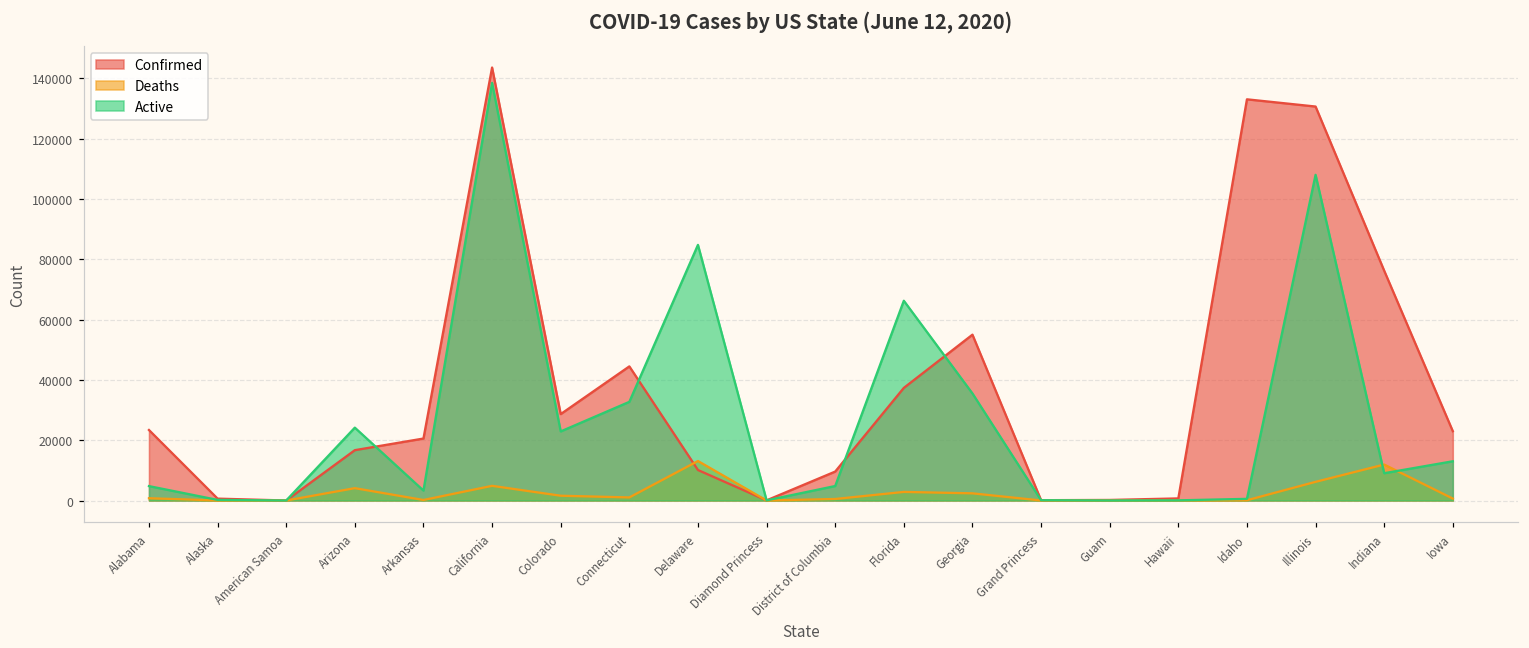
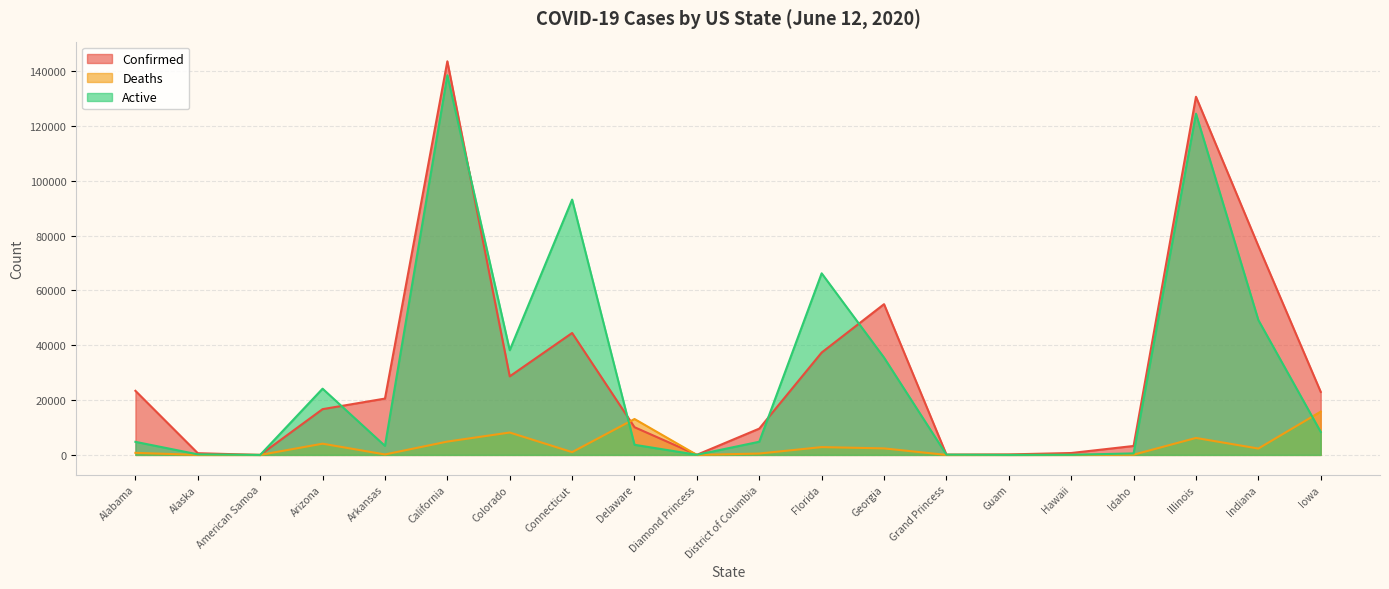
Deaths, Colorado: 2000 -> 8000
Active, Colorado: 23000 -> 38000
Active, Connecticut: 33000 -> 93000
Active, Delaware: 85000 -> 4000
Confirmed, Idaho: 133000 -> 3000
Active, Illinois: 108000 -> 124000
Deaths, Indiana: 12000 -> 2000
Active, Indiana: 9000 -> 49000
Deaths, Iowa: 1000 -> 16000
Active, Iowa: 13000 -> 8000
